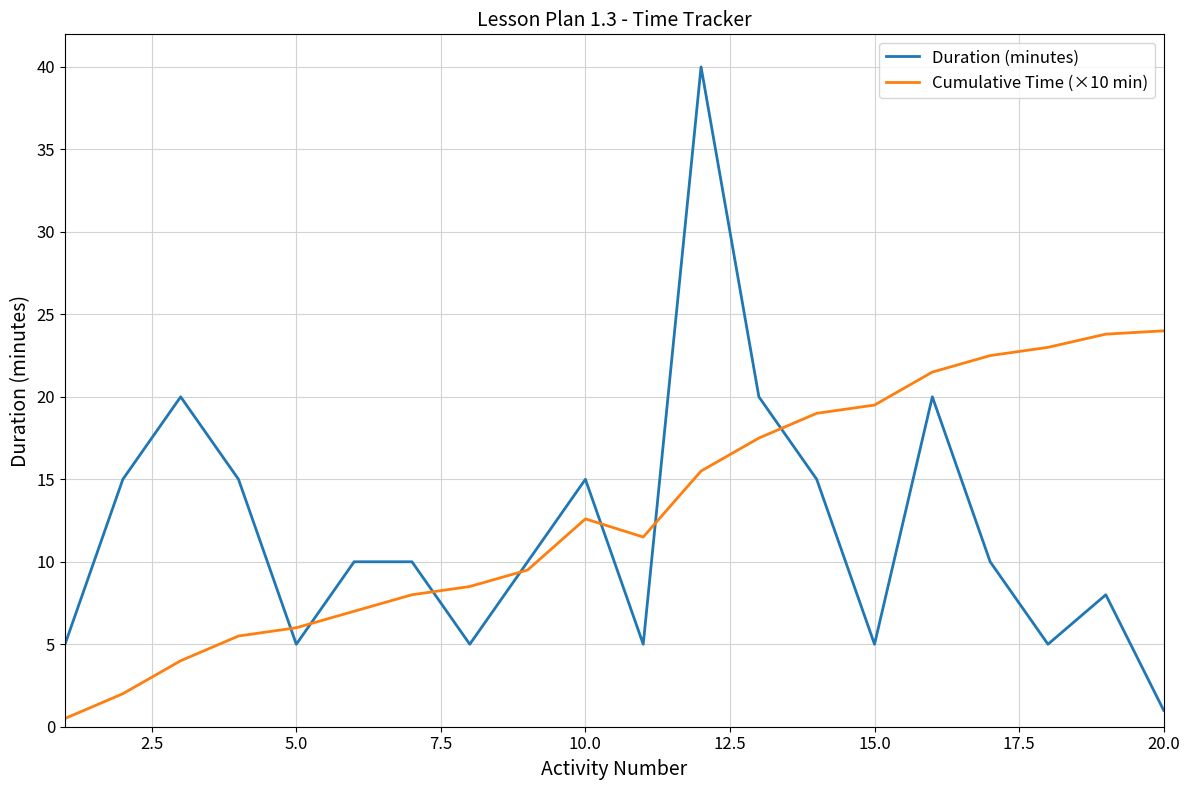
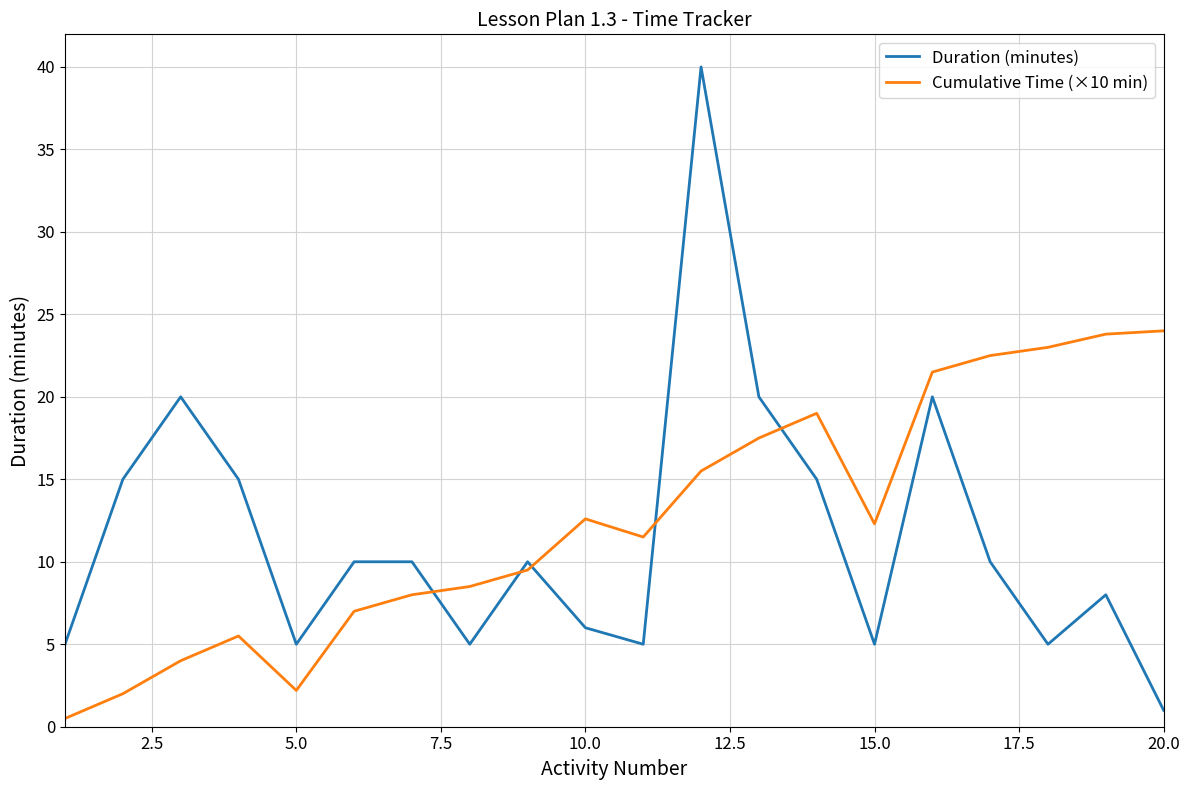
Cumulative Time (×10 min), 5.0: 6.0 -> 2.2
Duration (minutes), 10.0: 15 -> 6
Cumulative Time (×10 min), 15.0: 19.5 -> 12.3
